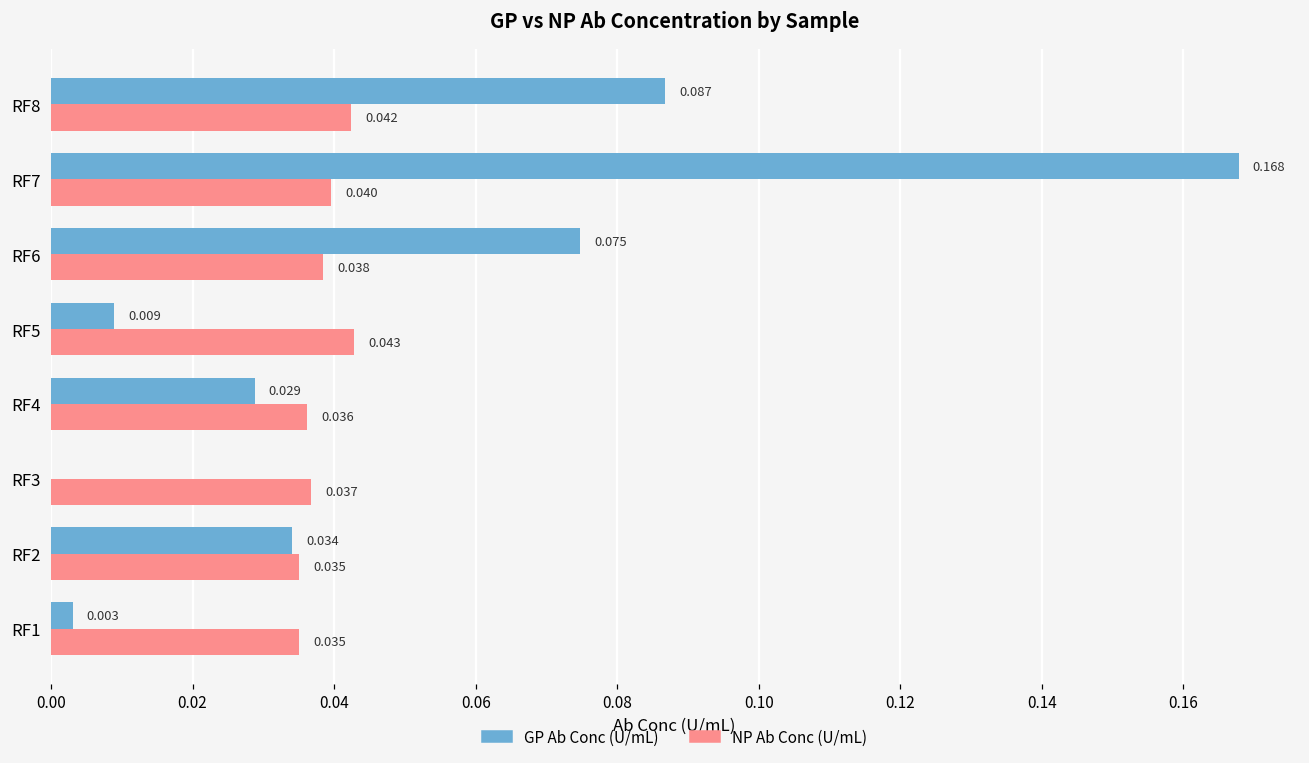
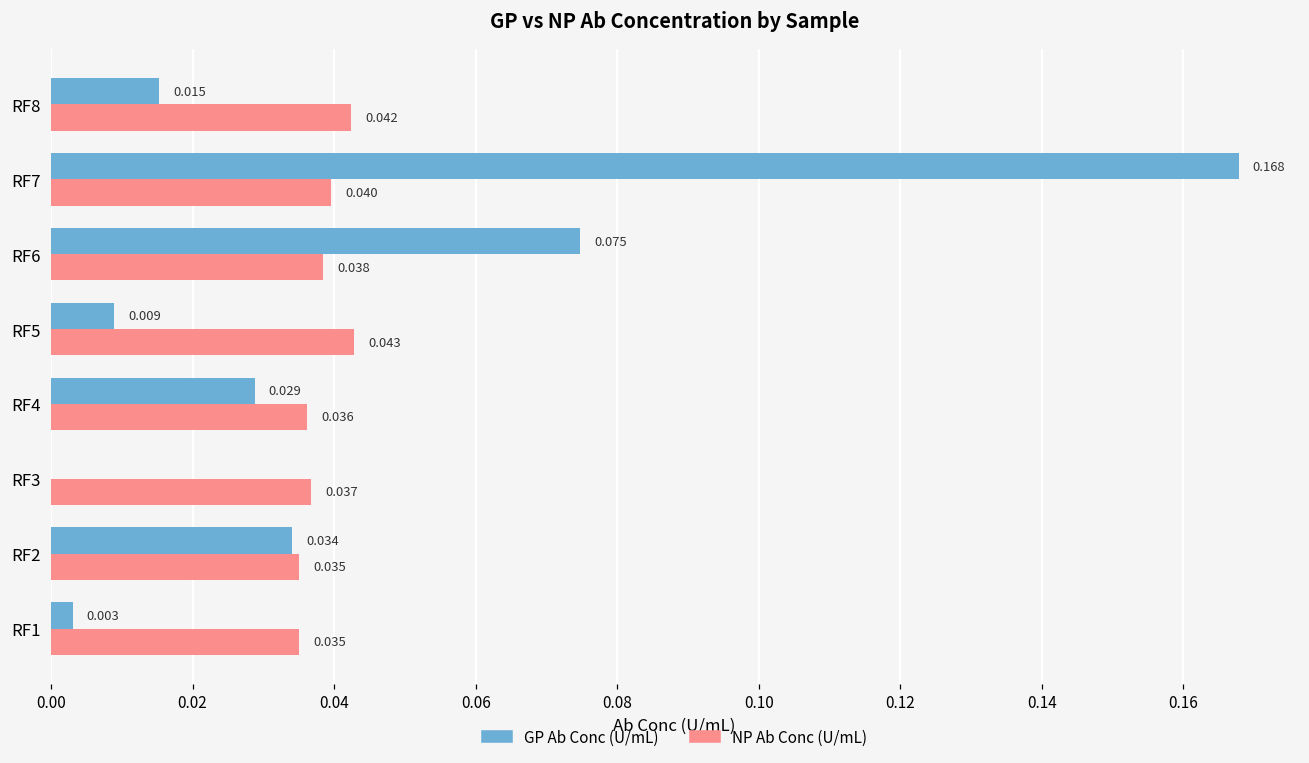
GP Ab Conc (U/mL), RF8: 0.087 -> 0.015
